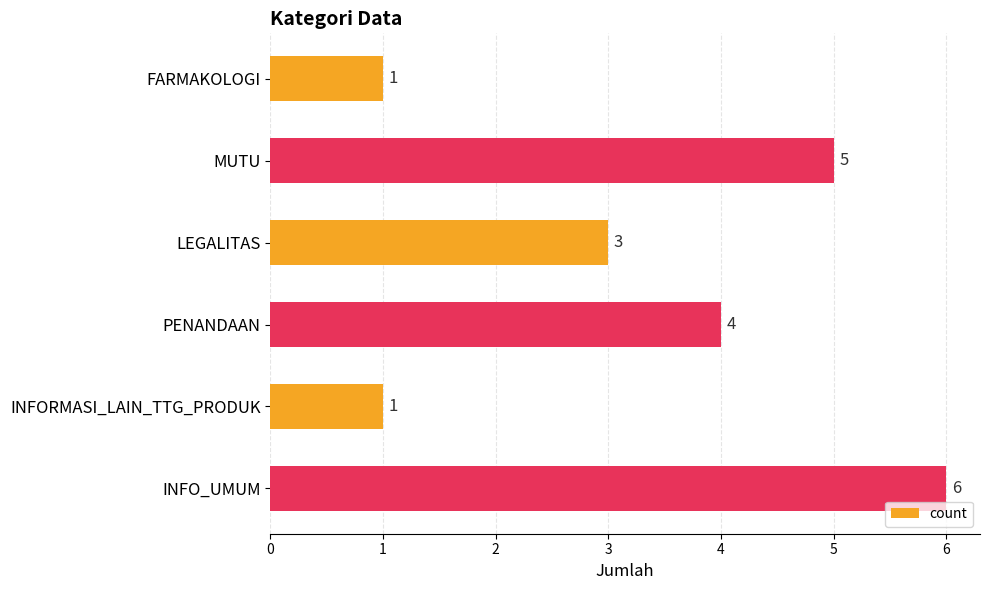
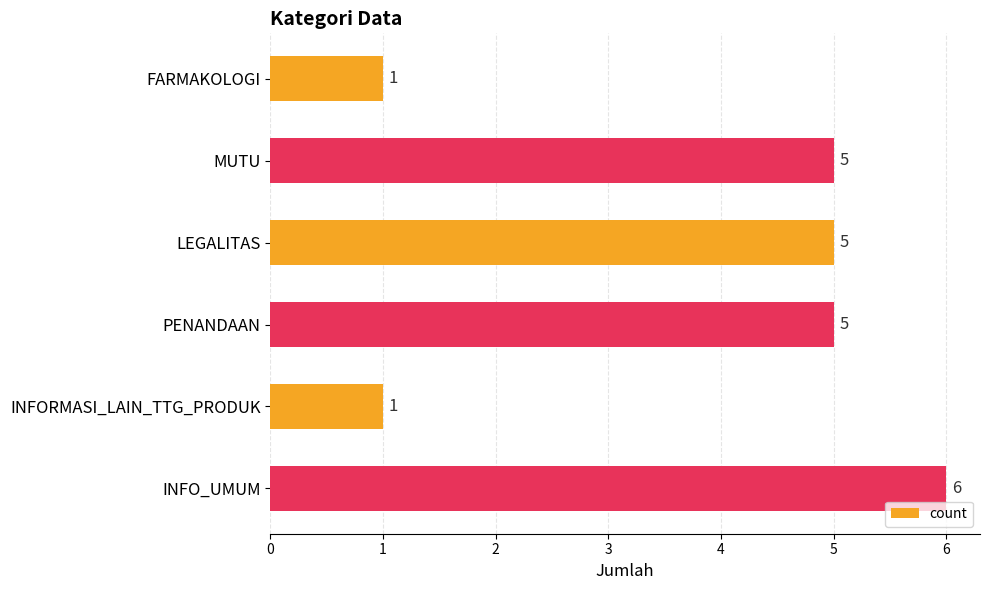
LEGALITAS: 3 -> 5
PENANDAAN: 4 -> 5
